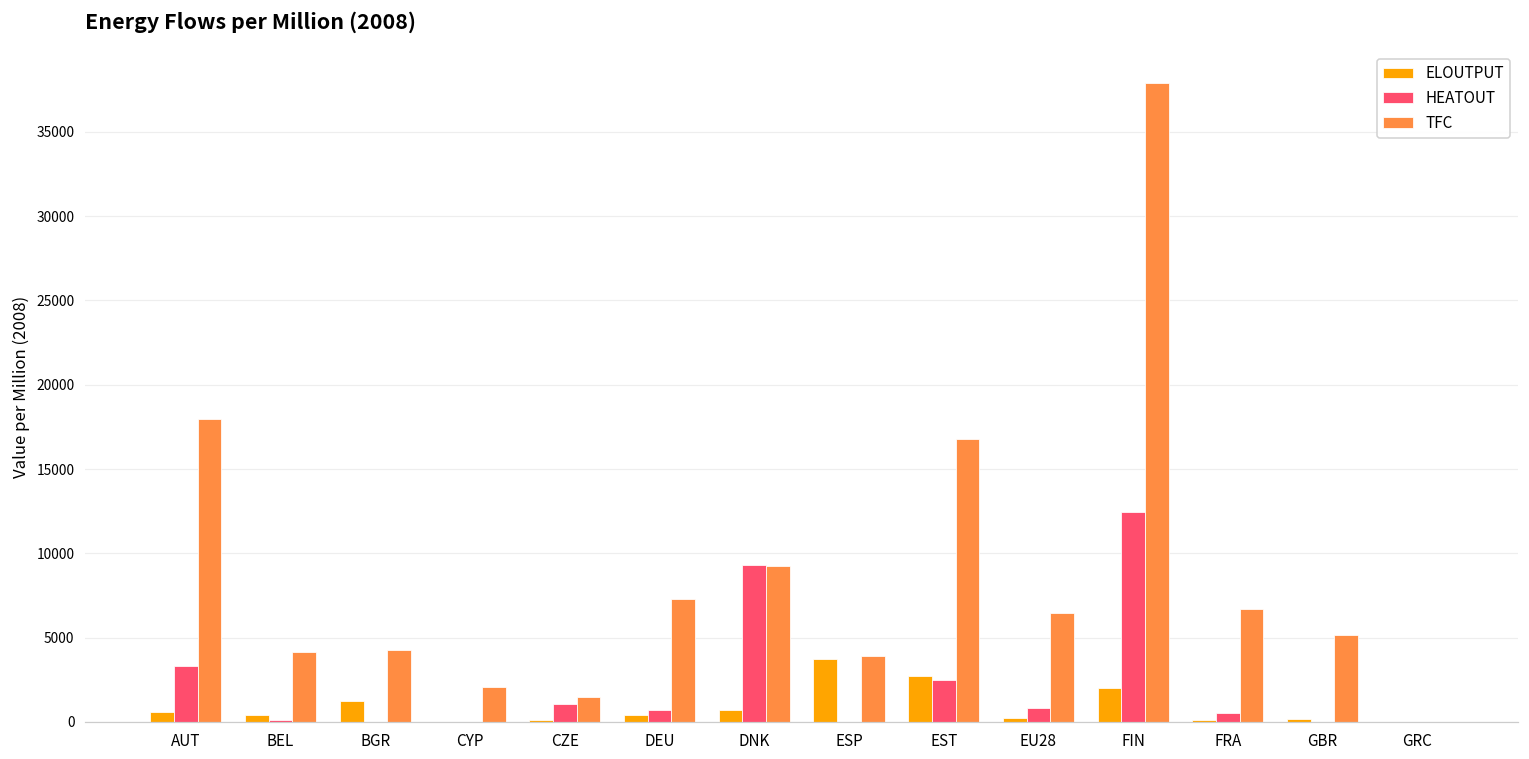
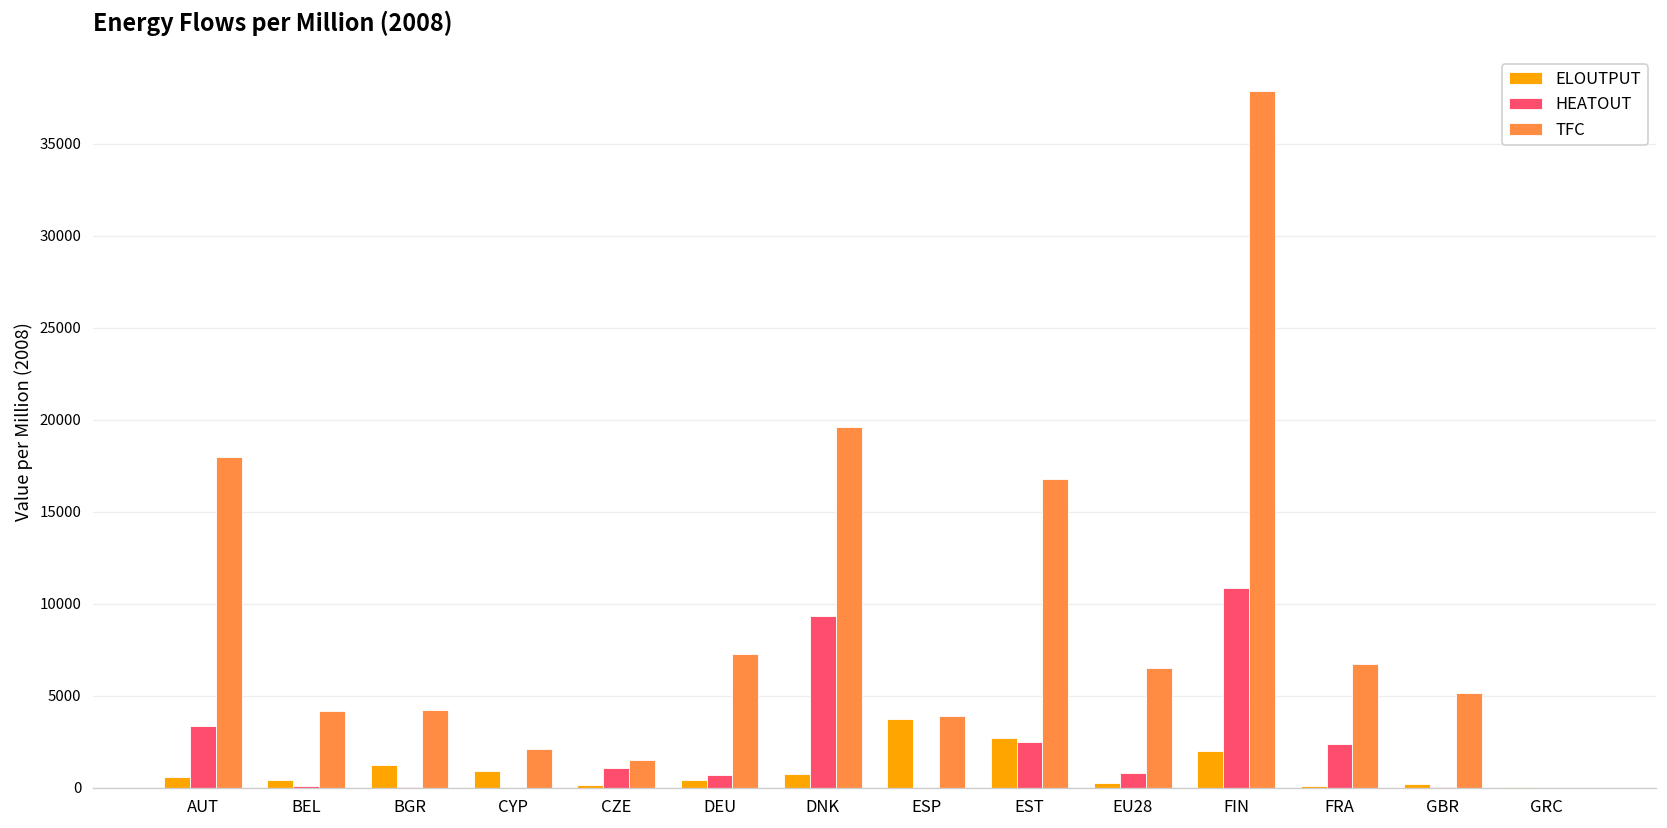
ELOUTPUT, CYP: 0 -> 900
TFC, DNK: 9200 -> 19600
HEATOUT, FIN: 12500 -> 10800
HEATOUT, FRA: 500 -> 2400
